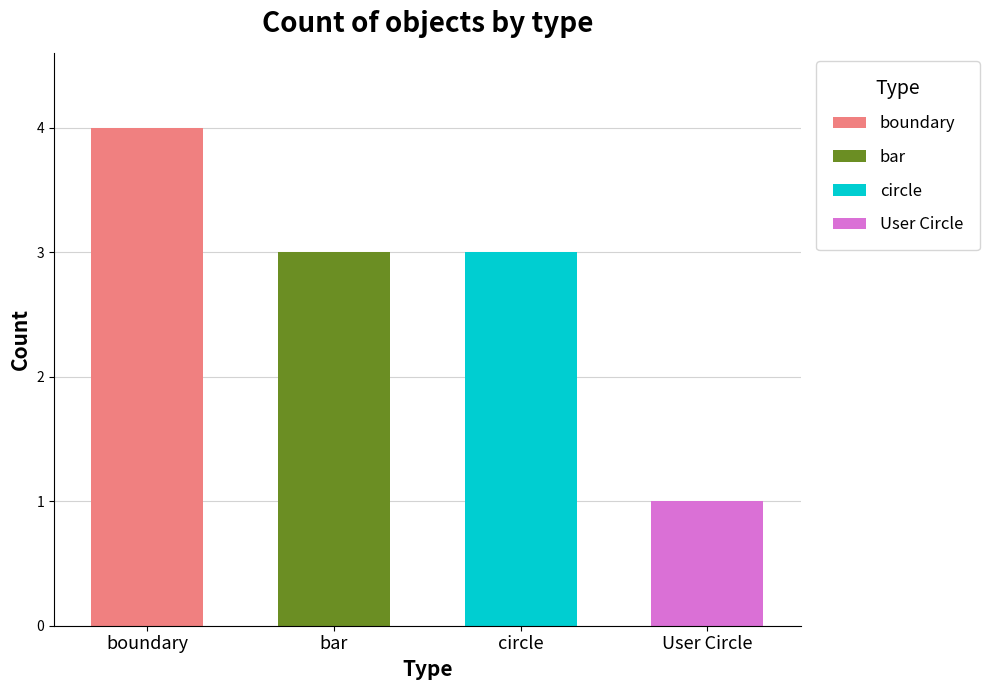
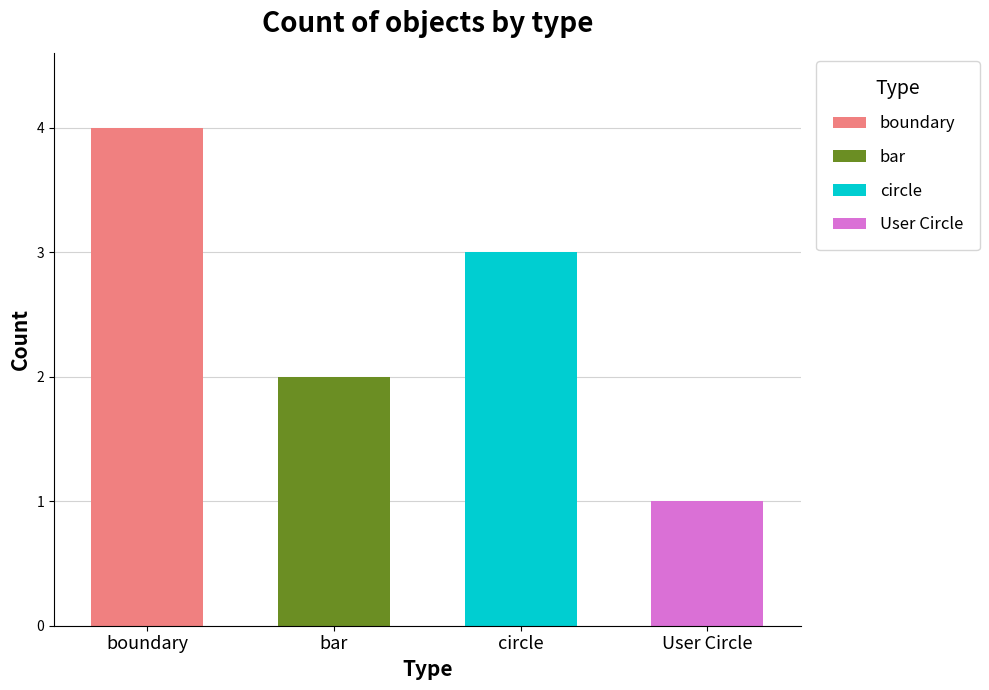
bar: 3 -> 2
